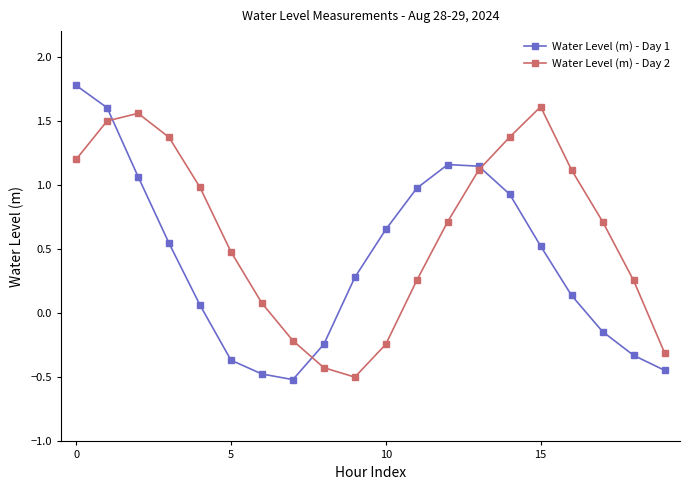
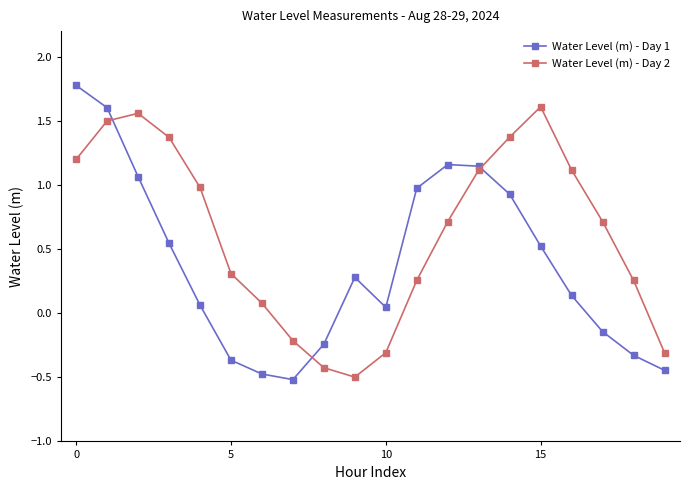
Water Level (m) - Day 2, 5: 0.48 -> 0.31
Water Level (m) - Day 1, 10: 0.65 -> 0.05
Water Level (m) - Day 2, 10: -0.24 -> -0.31
